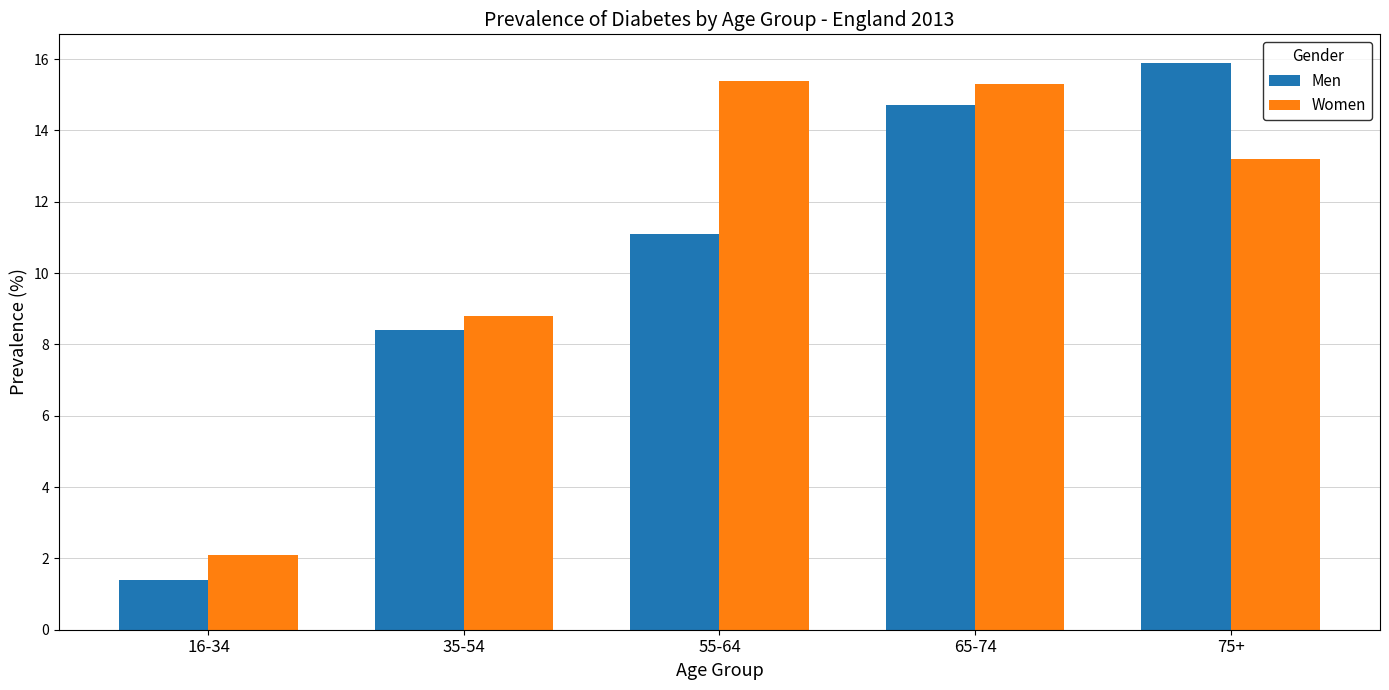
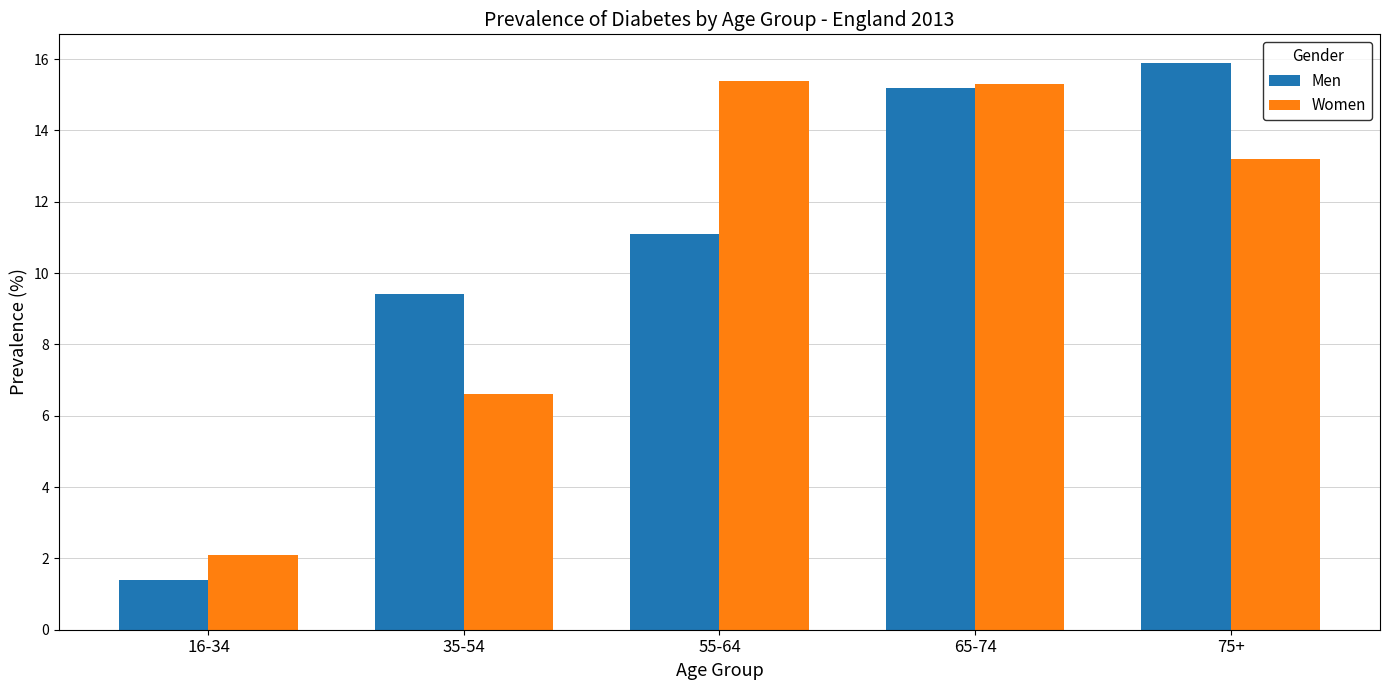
Men, 35-54: 8.4 -> 9.4
Women, 35-54: 8.8 -> 6.6
Men, 65-74: 14.7 -> 15.2
